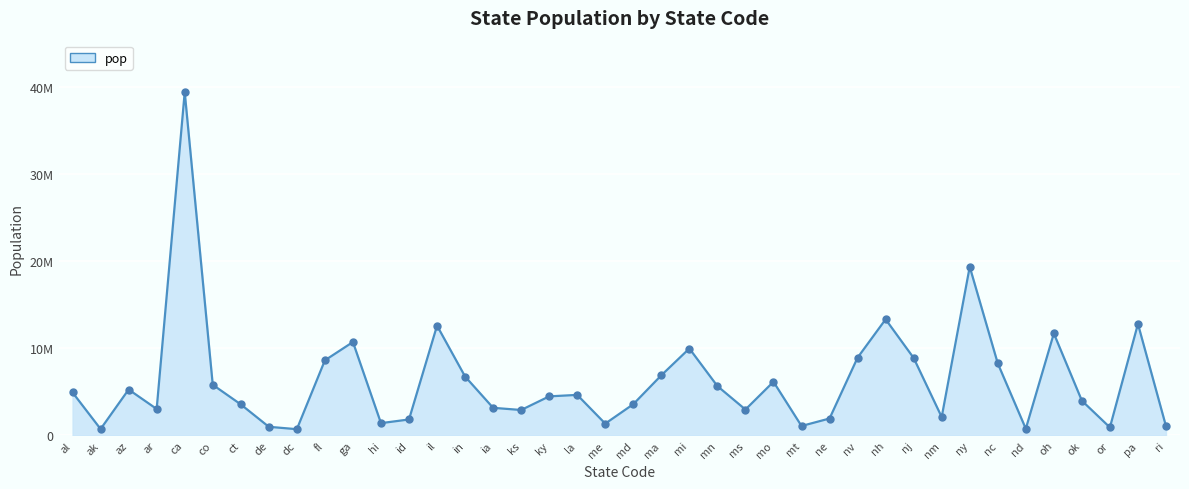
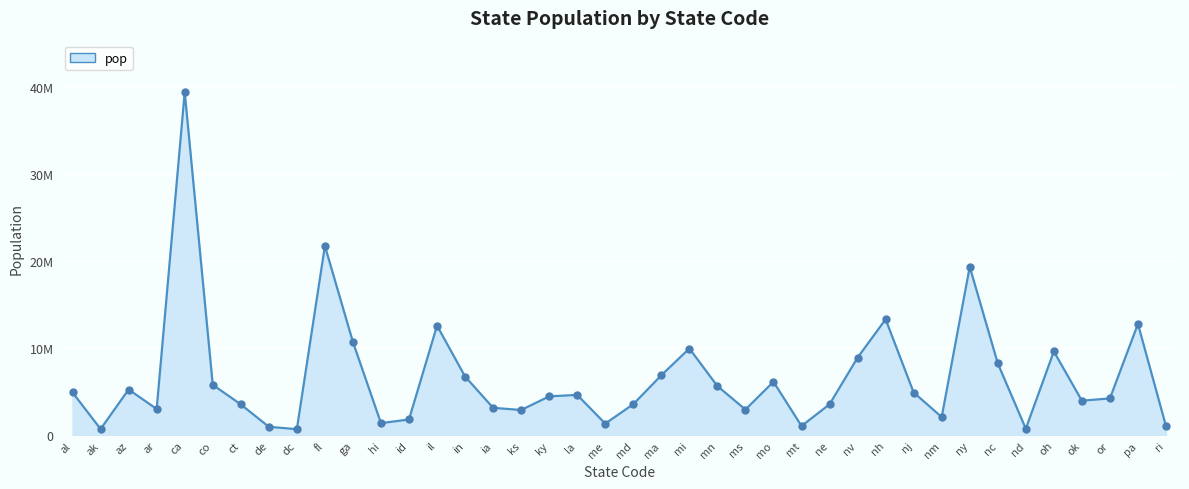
fl: 9000000 -> 22000000
ne: 2000000 -> 4000000
nj: 9000000 -> 5000000
oh: 12000000 -> 10000000
or: 1000000 -> 4000000
